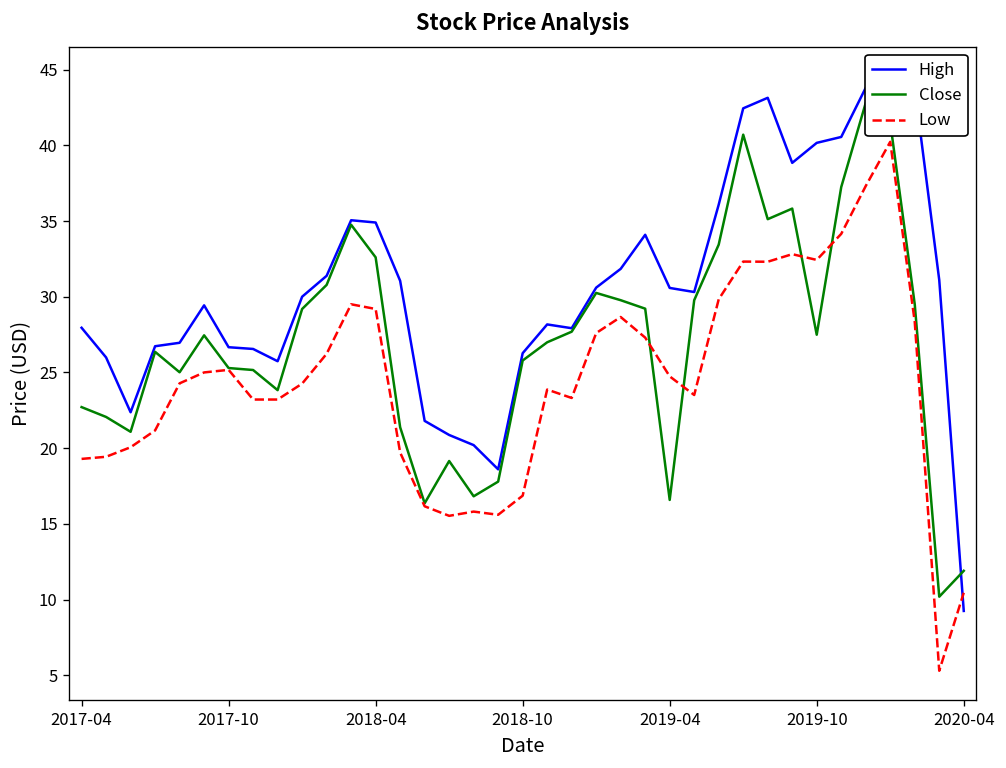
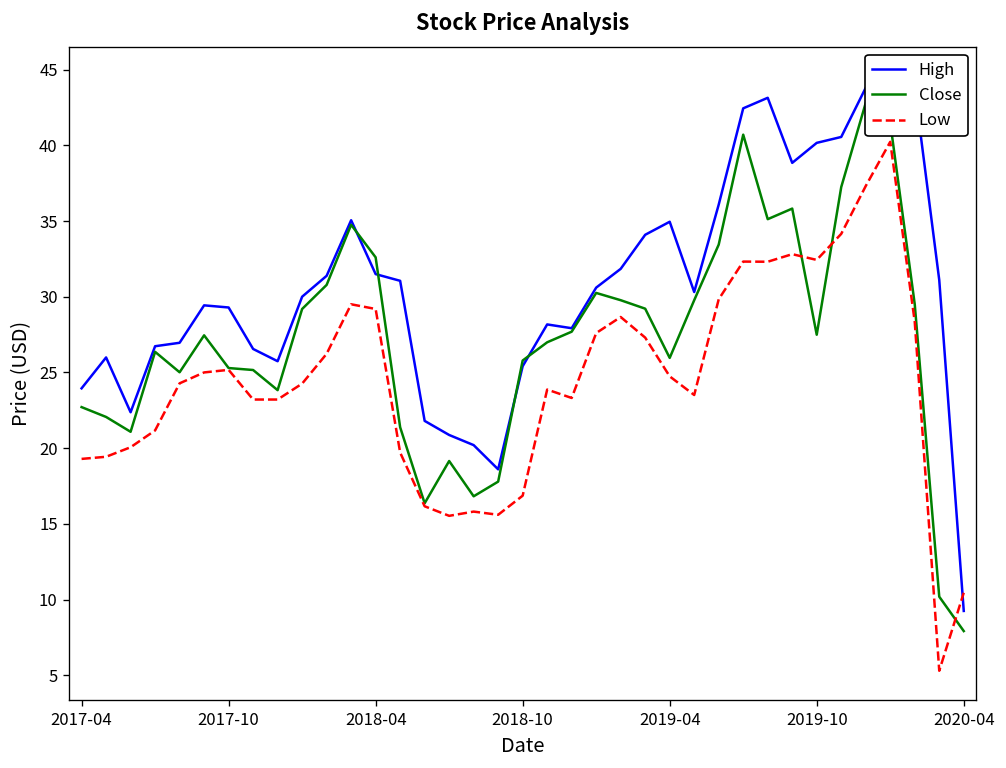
High, 2017-04: 27.9 -> 24.0
High, 2017-10: 26.7 -> 29.3
High, 2018-04: 34.9 -> 31.5
High, 2018-10: 26.3 -> 25.4
High, 2019-04: 30.6 -> 35.0
Close, 2019-04: 16.6 -> 26.0
Close, 2020-04: 11.9 -> 7.9
